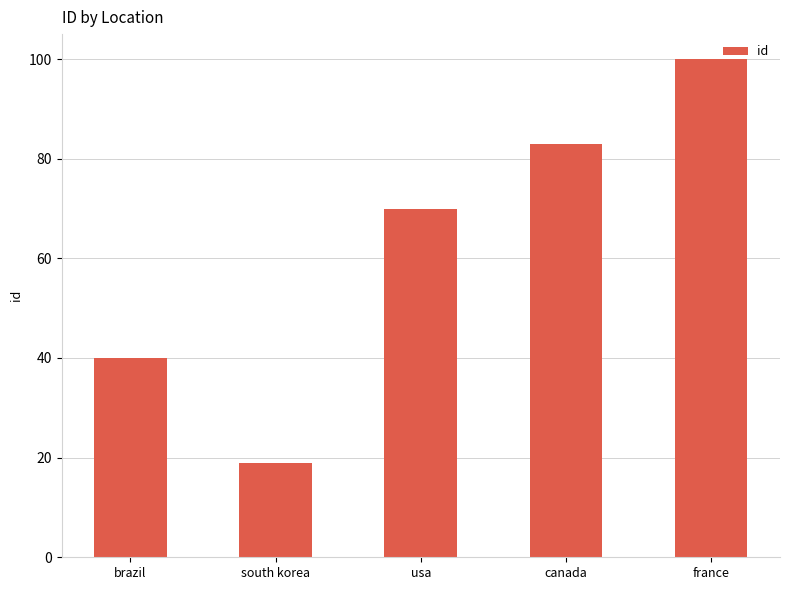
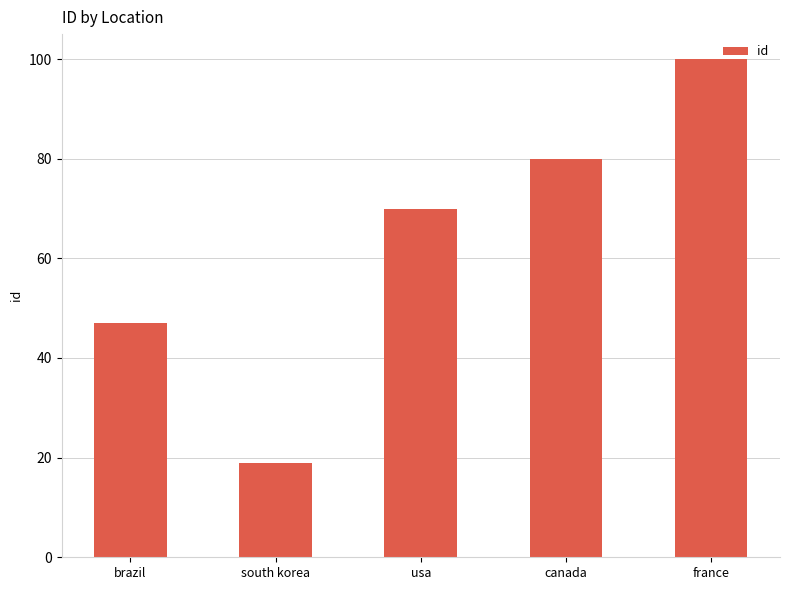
brazil: 40 -> 47
canada: 83 -> 80
